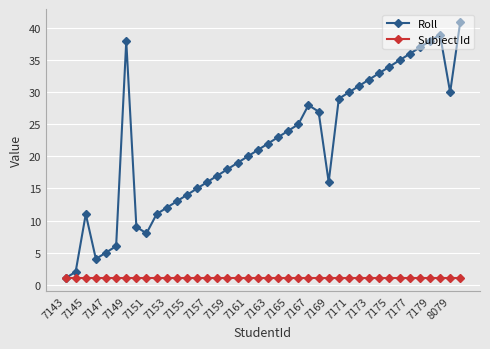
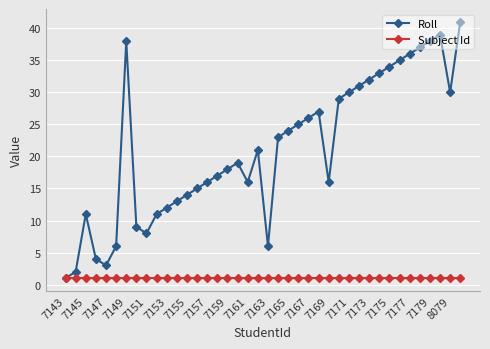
Roll, 7147: 5 -> 3
Roll, 7161: 20 -> 16
Roll, 7163: 22 -> 6
Roll, 7167: 28 -> 26
